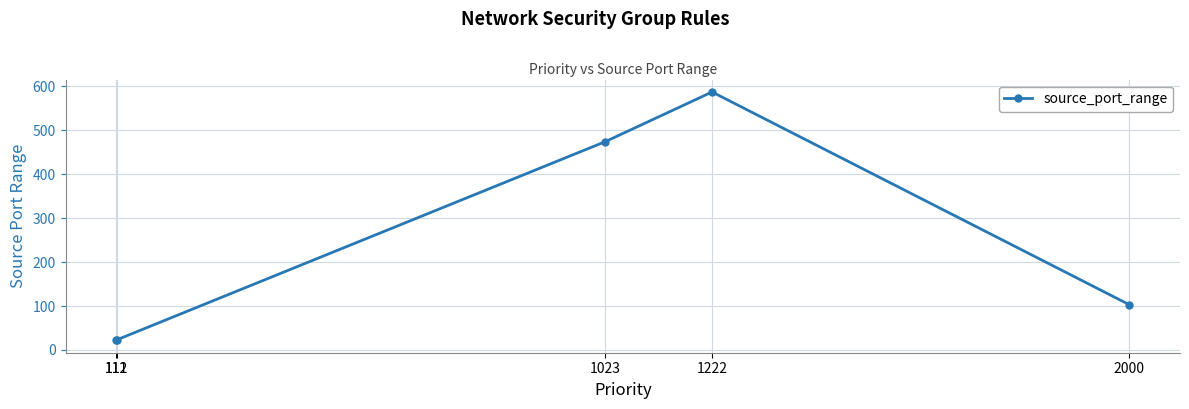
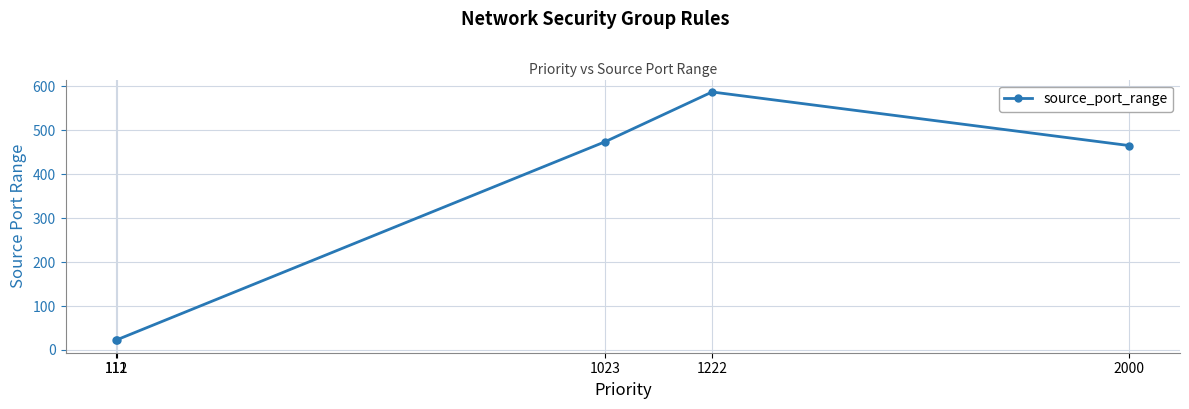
2000: 100 -> 470
